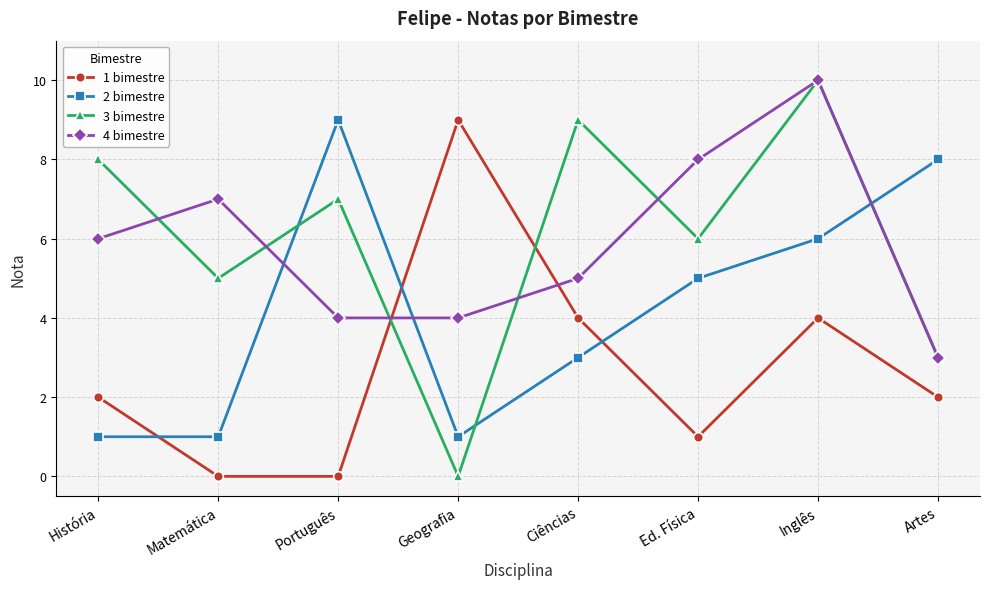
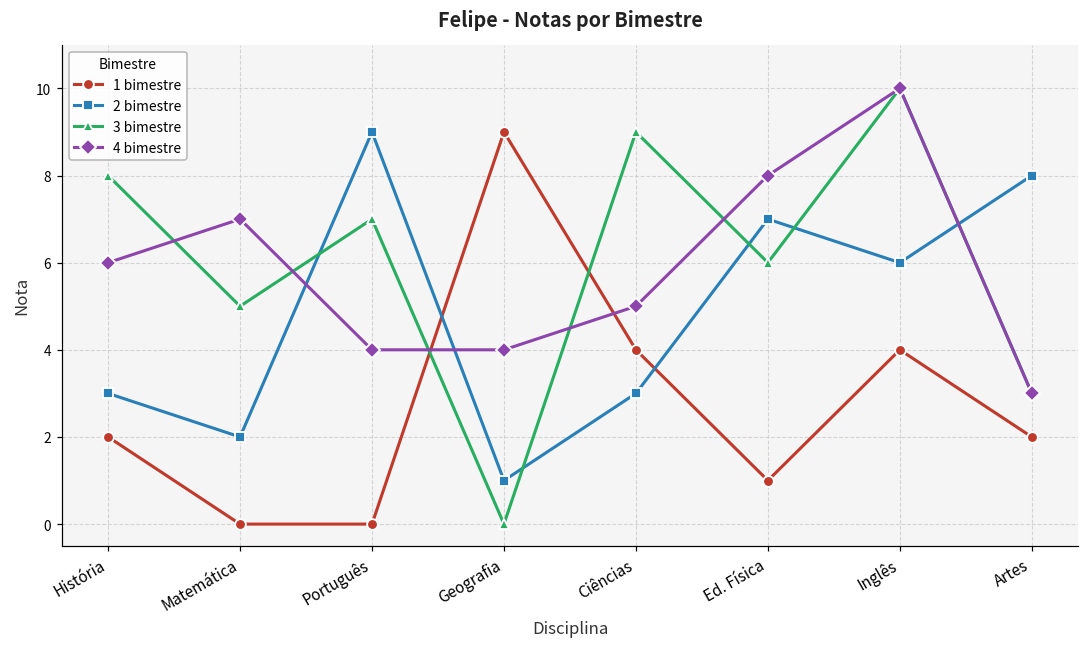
2 bimestre, História: 1 -> 3
2 bimestre, Matemática: 1 -> 2
2 bimestre, Ed. Física: 5 -> 7
